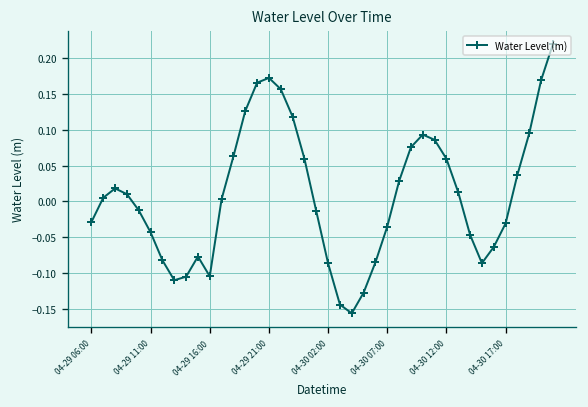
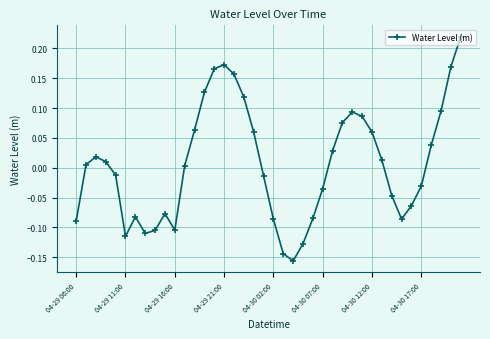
04-29 06:00: -0.03 -> -0.09
04-29 11:00: -0.04 -> -0.12
